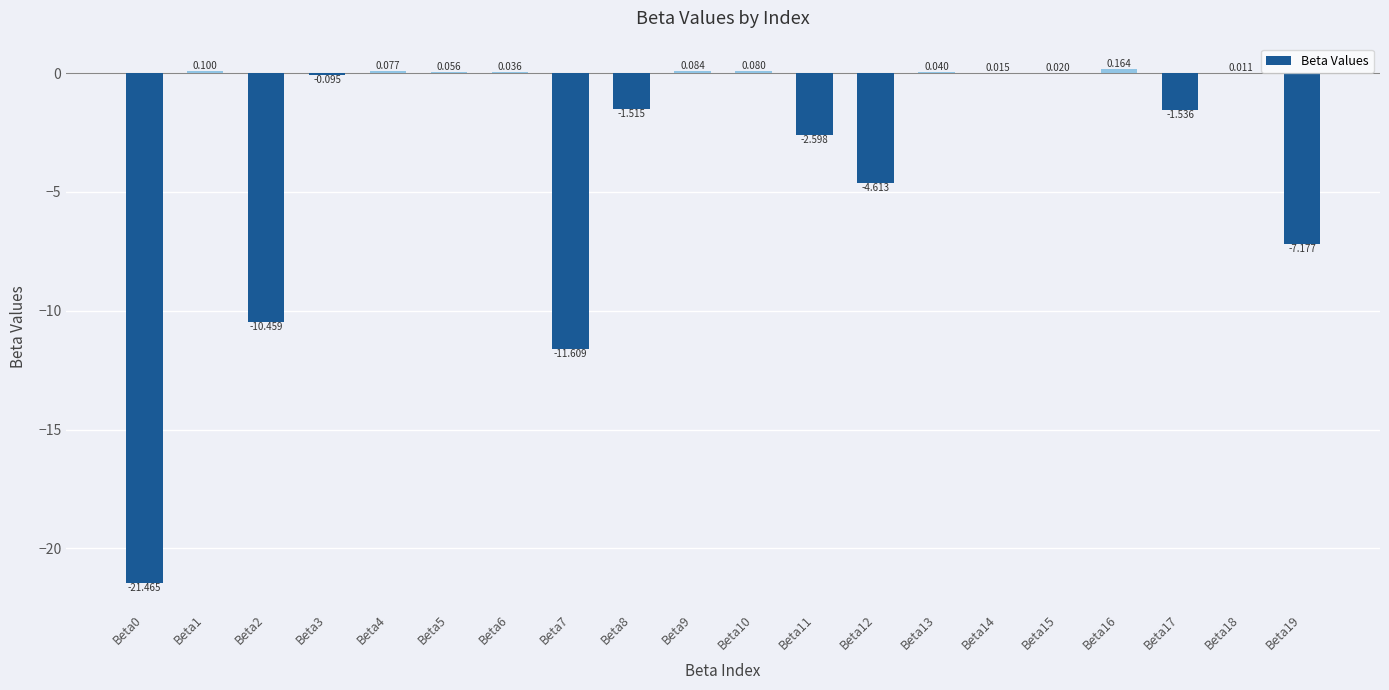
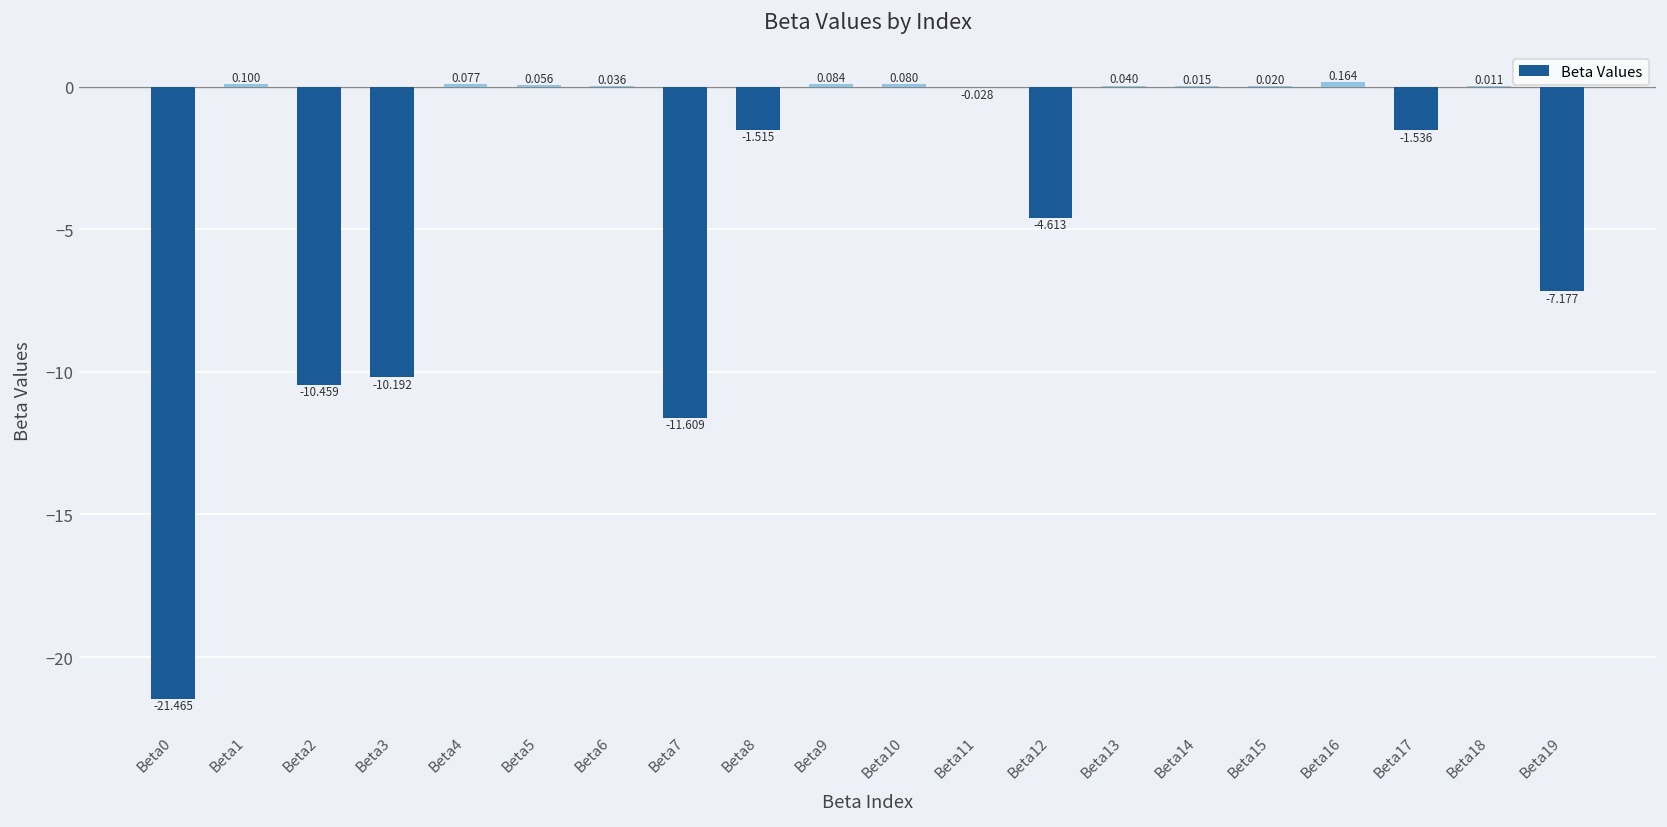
Beta3: -0.095 -> -10.192
Beta11: -2.598 -> -0.028
